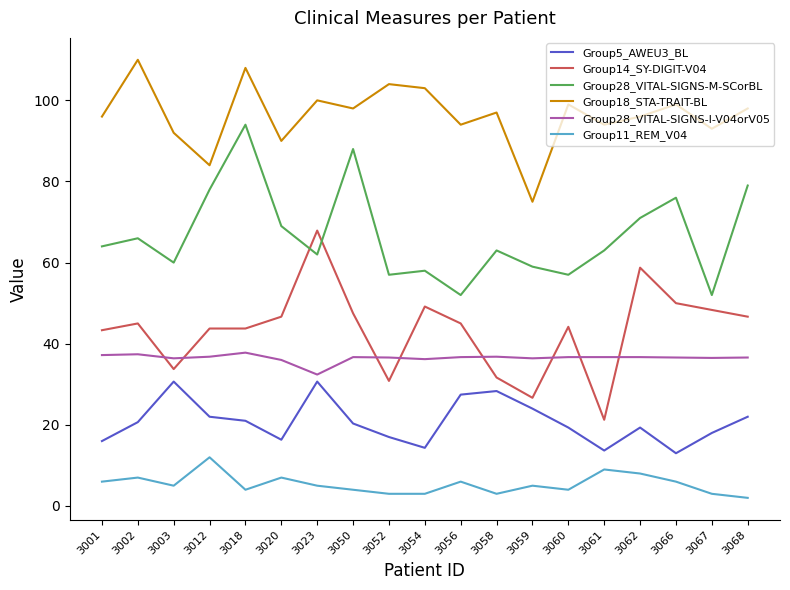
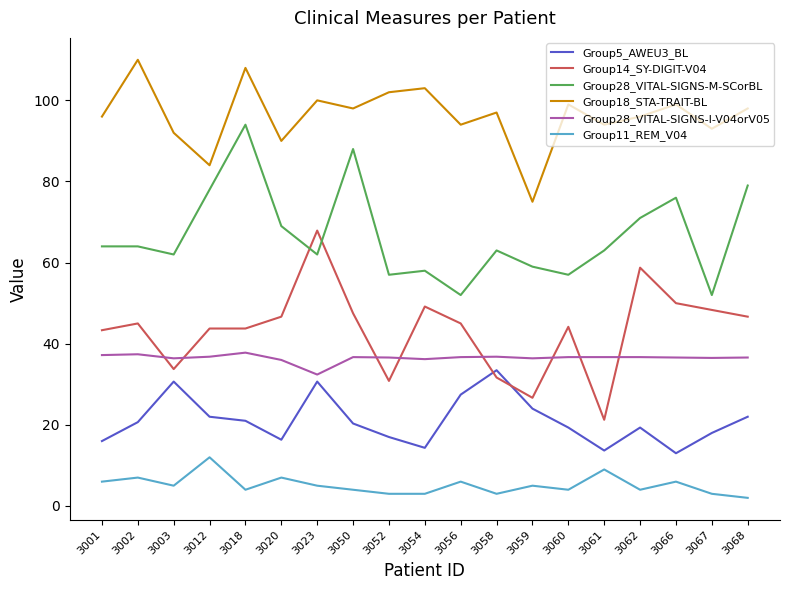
Group28_VITAL-SIGNS-M-SCorBL, 3002: 66 -> 64
Group28_VITAL-SIGNS-M-SCorBL, 3003: 60 -> 62
Group18_STA-TRAIT-BL, 3052: 104 -> 102
Group5_AWEU3_BL, 3058: 28 -> 33
Group11_REM_V04, 3062: 8 -> 4
